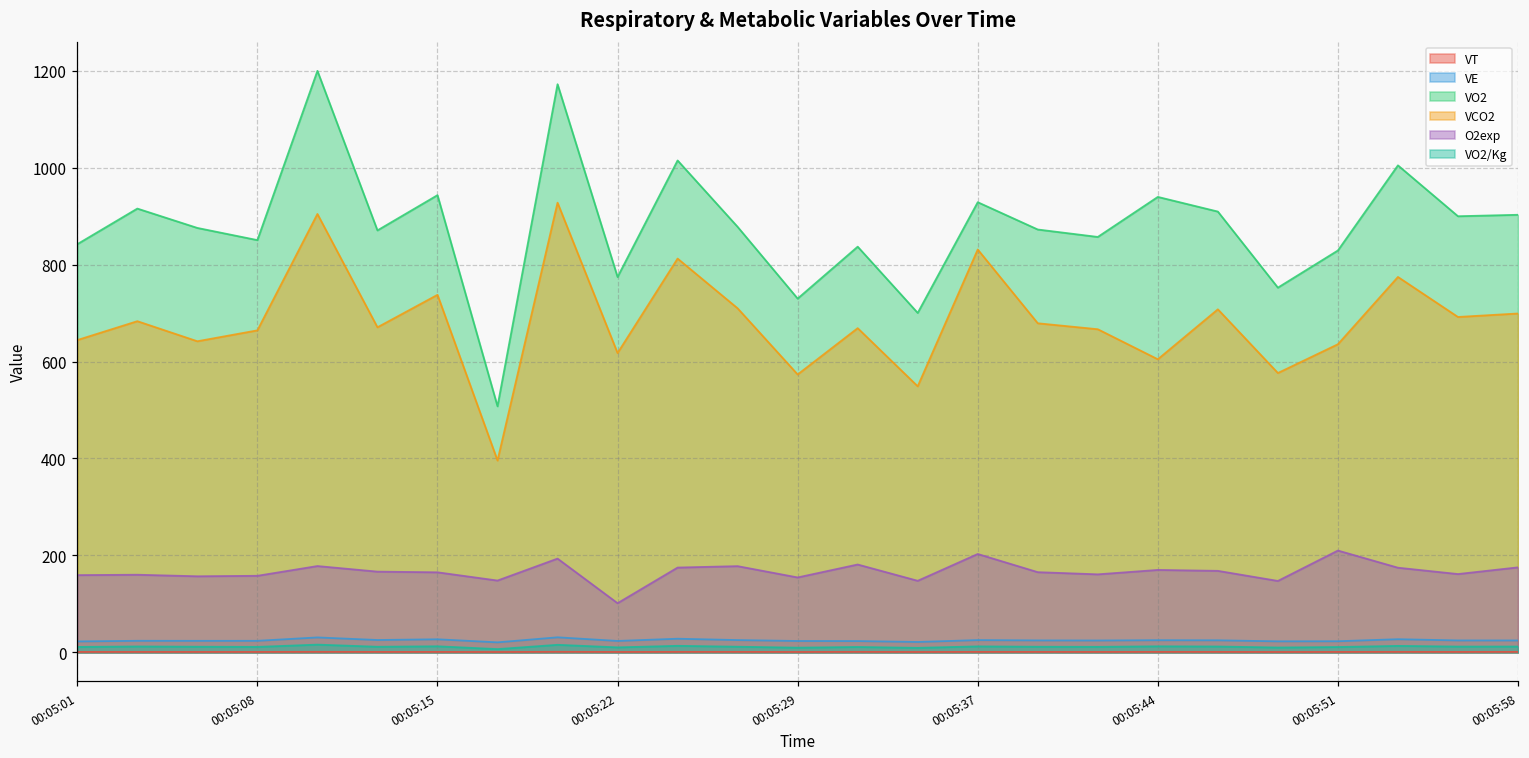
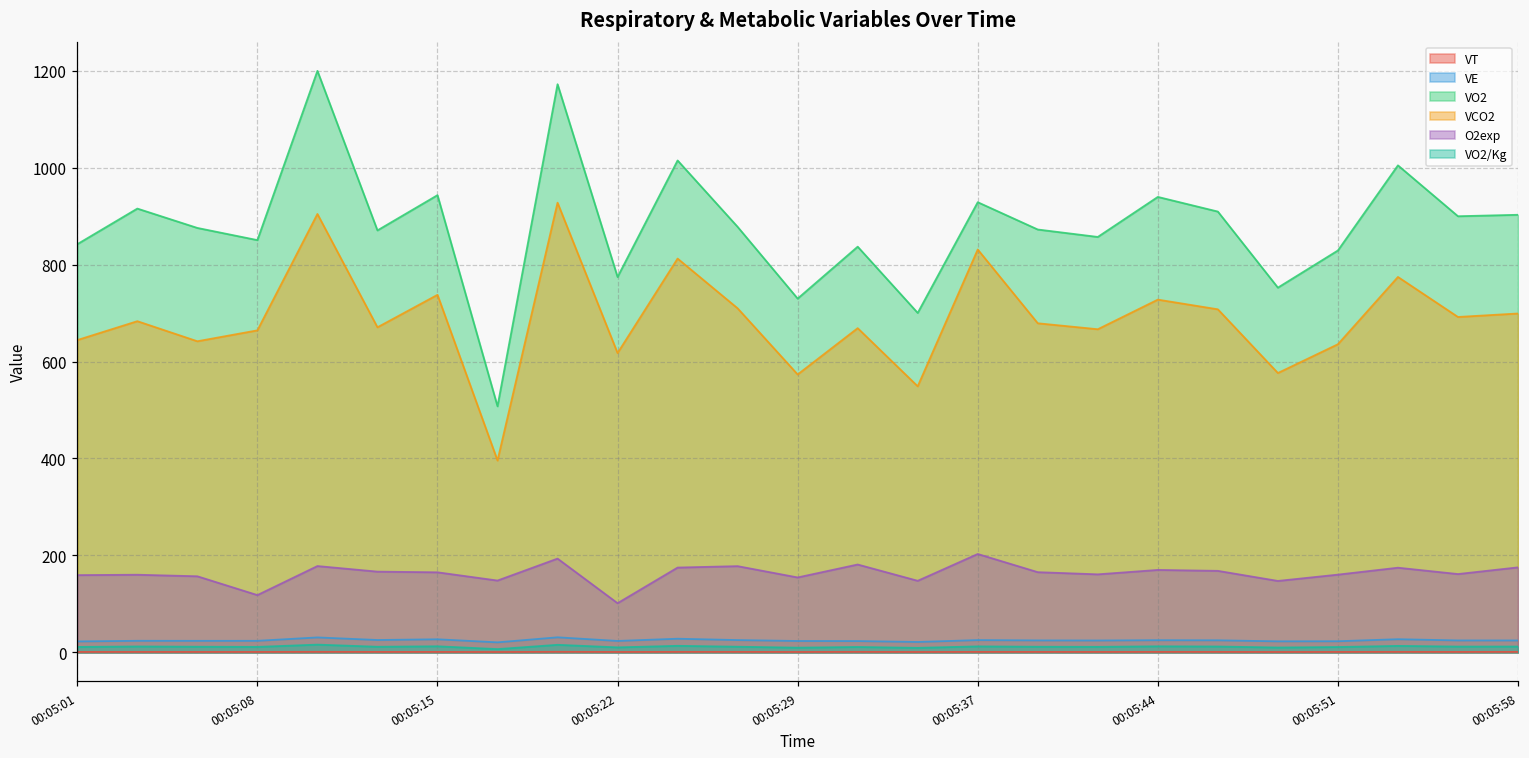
O2exp, 00:05:08: 160 -> 120
VCO2, 00:05:44: 600 -> 730
O2exp, 00:05:51: 210 -> 160
